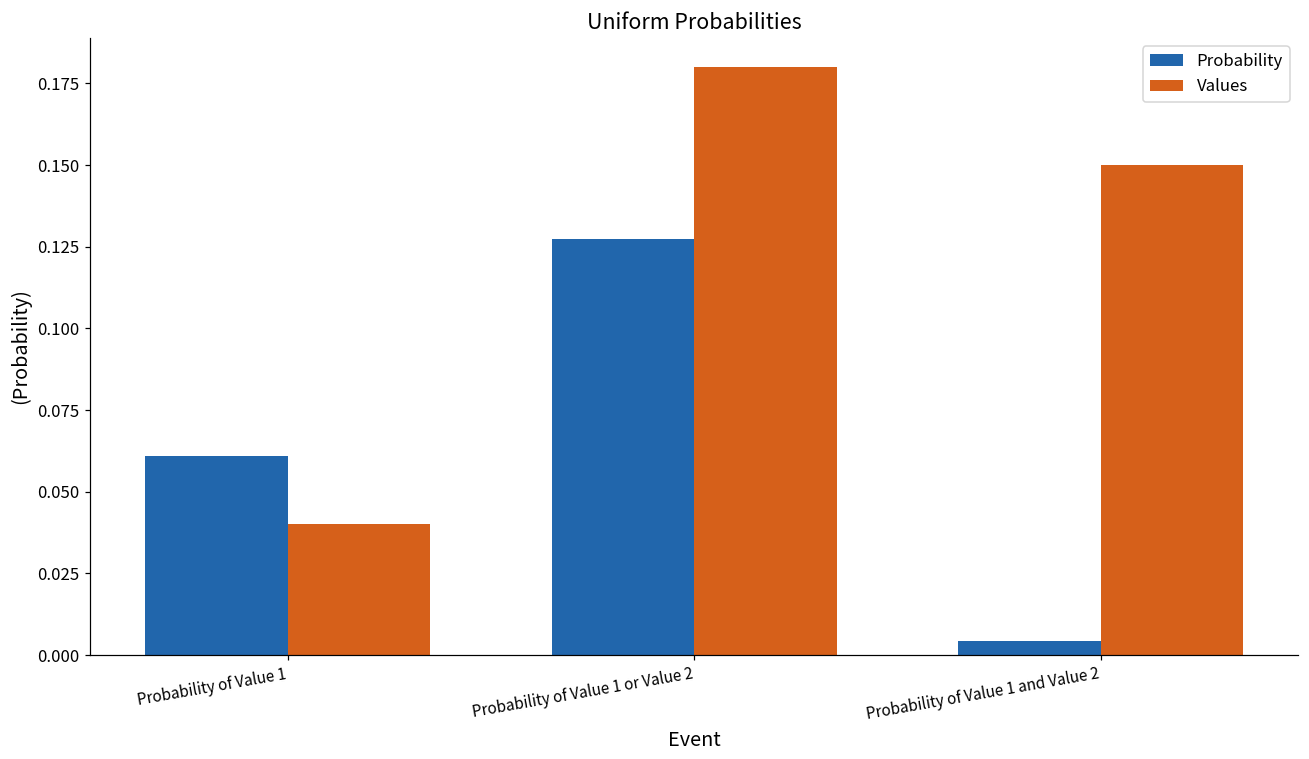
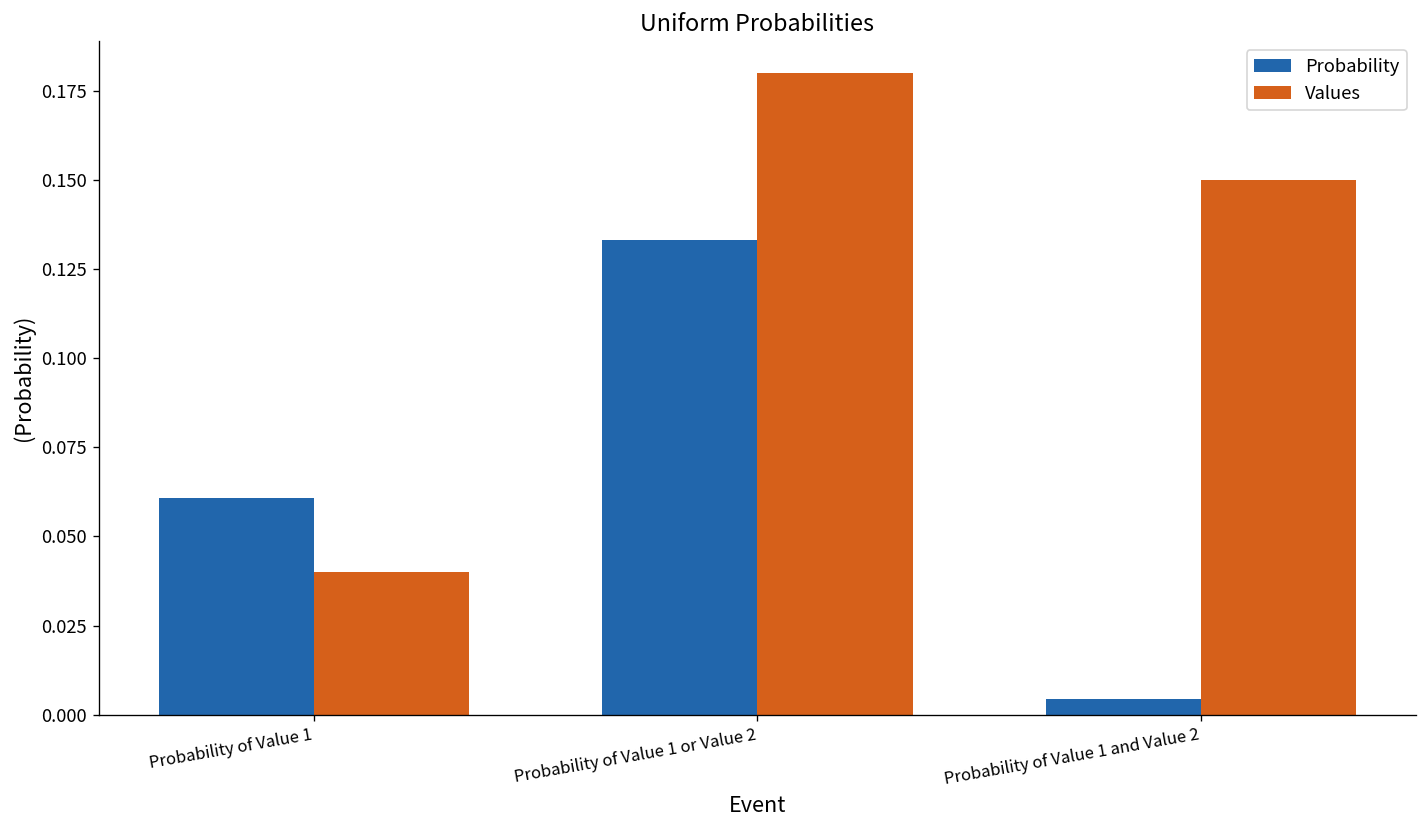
Probability, Probability of Value 1 or Value 2: 0.127 -> 0.133
